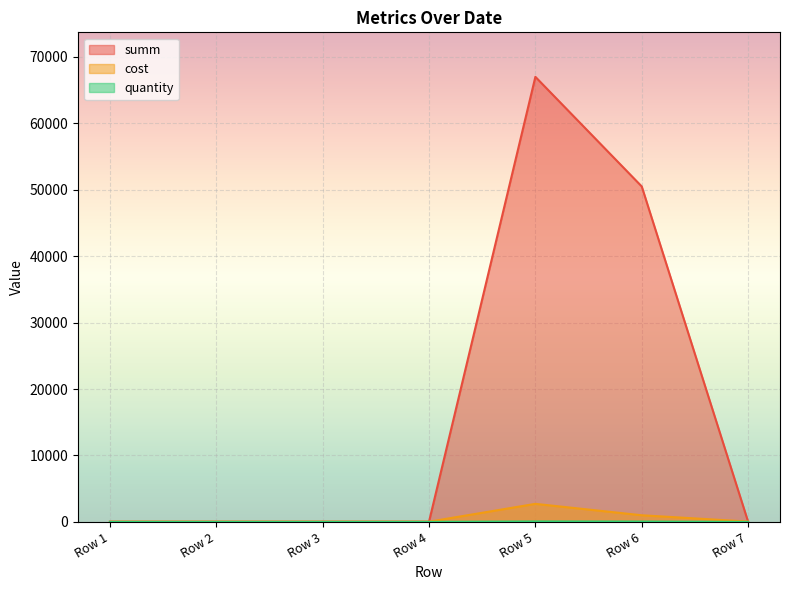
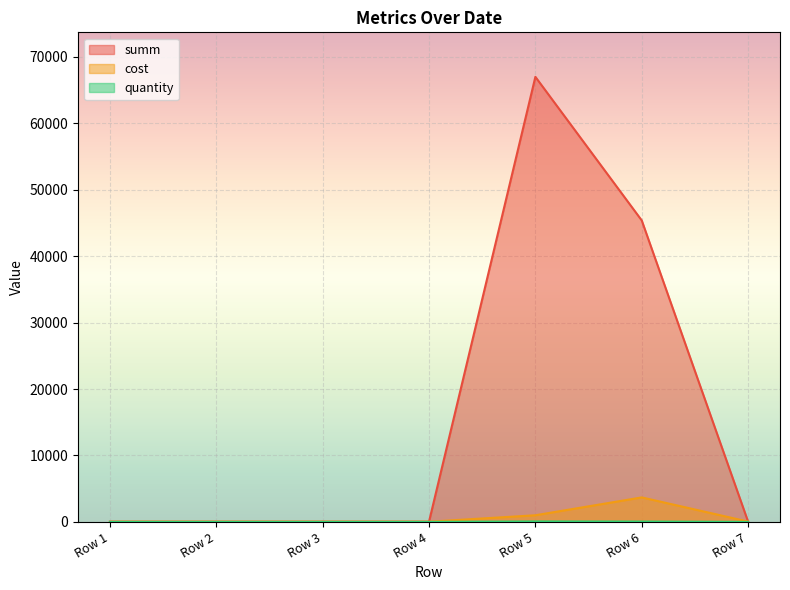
cost, Row 5: 3000 -> 1000
summ, Row 6: 51000 -> 45000
cost, Row 6: 1000 -> 4000
